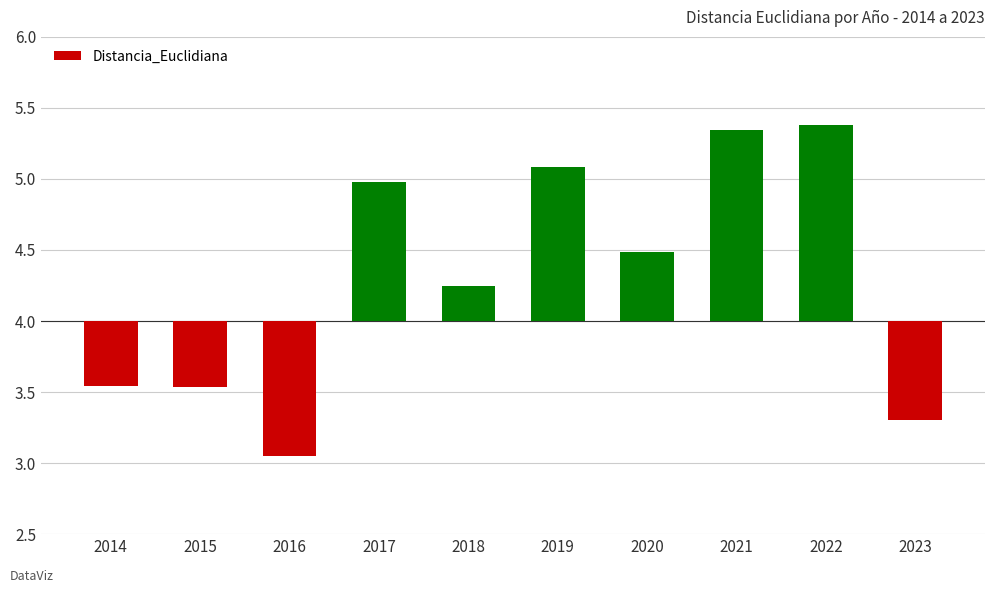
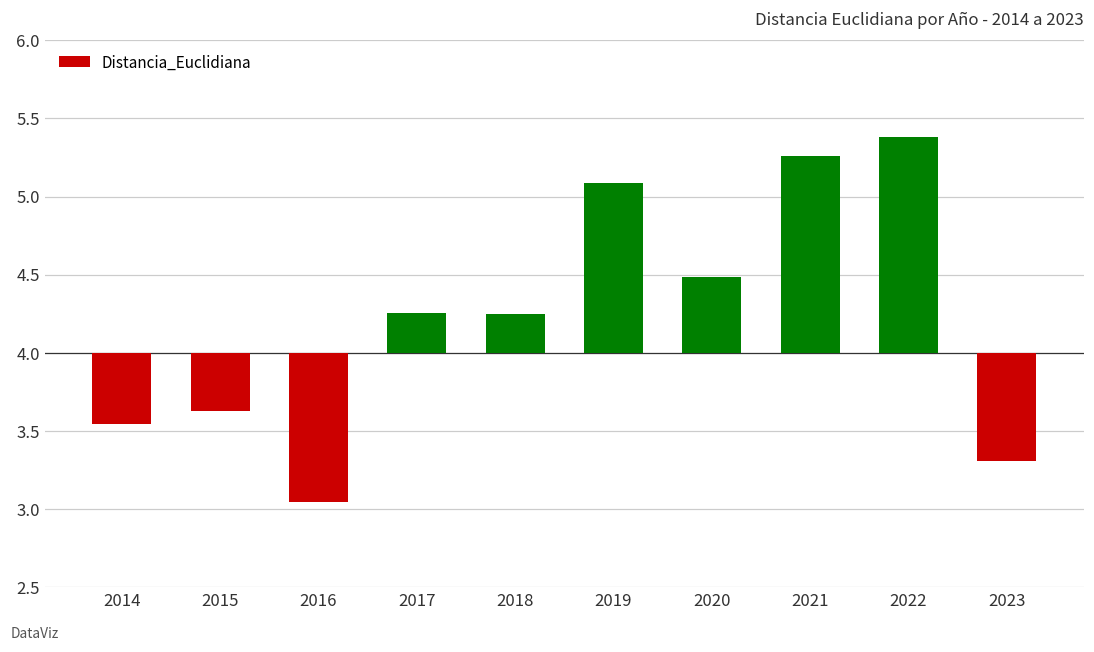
2015: 3.53 -> 3.63
2017: 4.98 -> 4.26
2021: 5.34 -> 5.26
